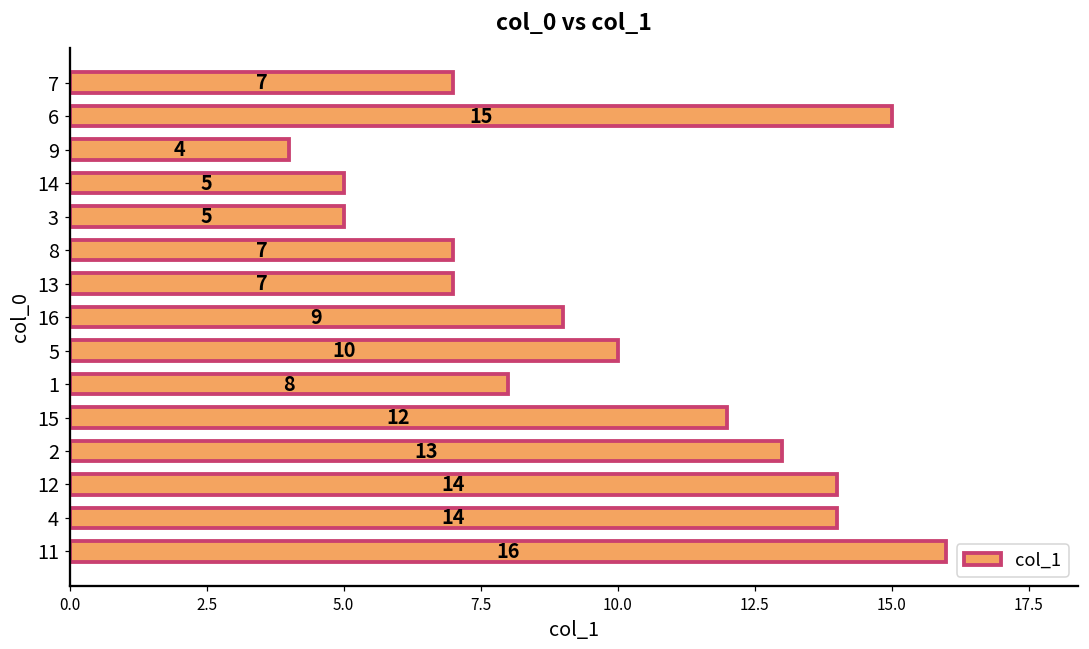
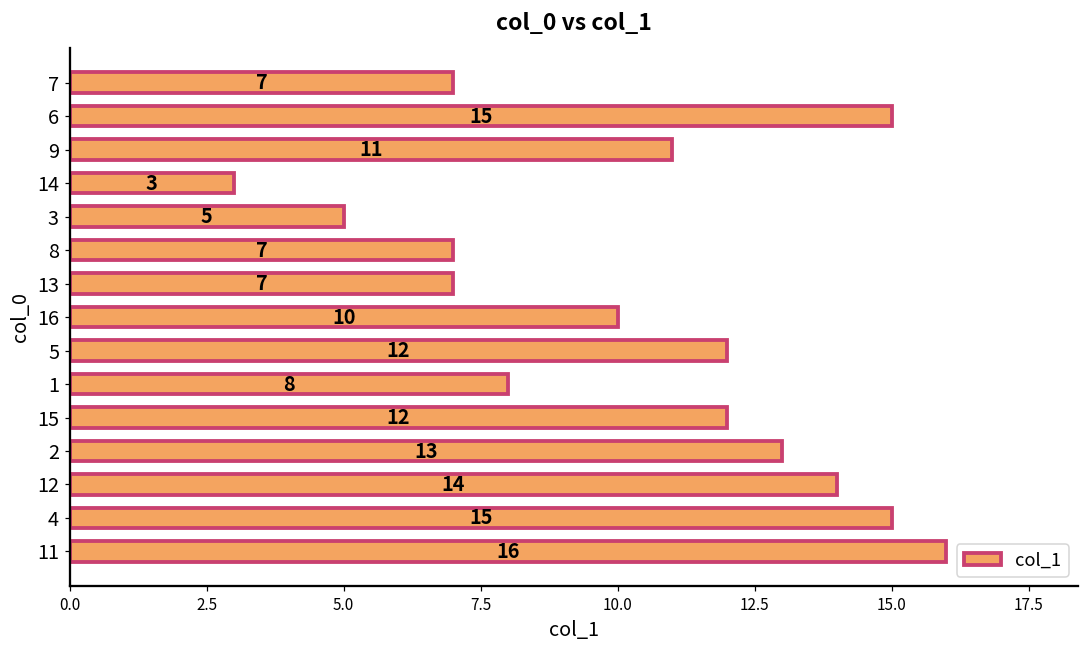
9: 4 -> 11
14: 5 -> 3
16: 9 -> 10
5: 10 -> 12
4: 14 -> 15
